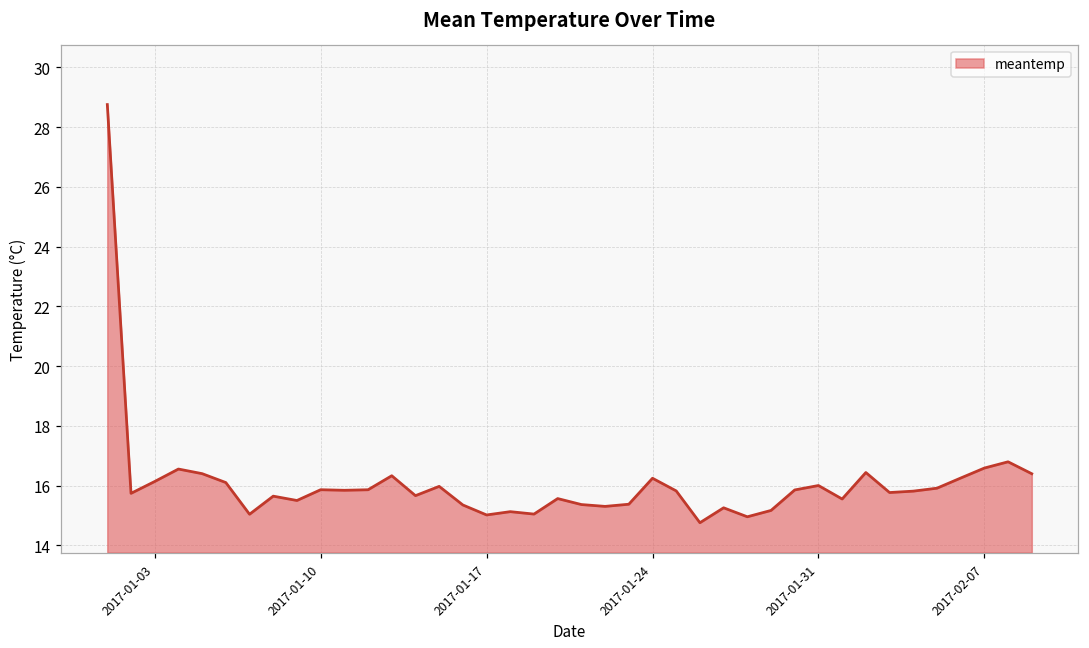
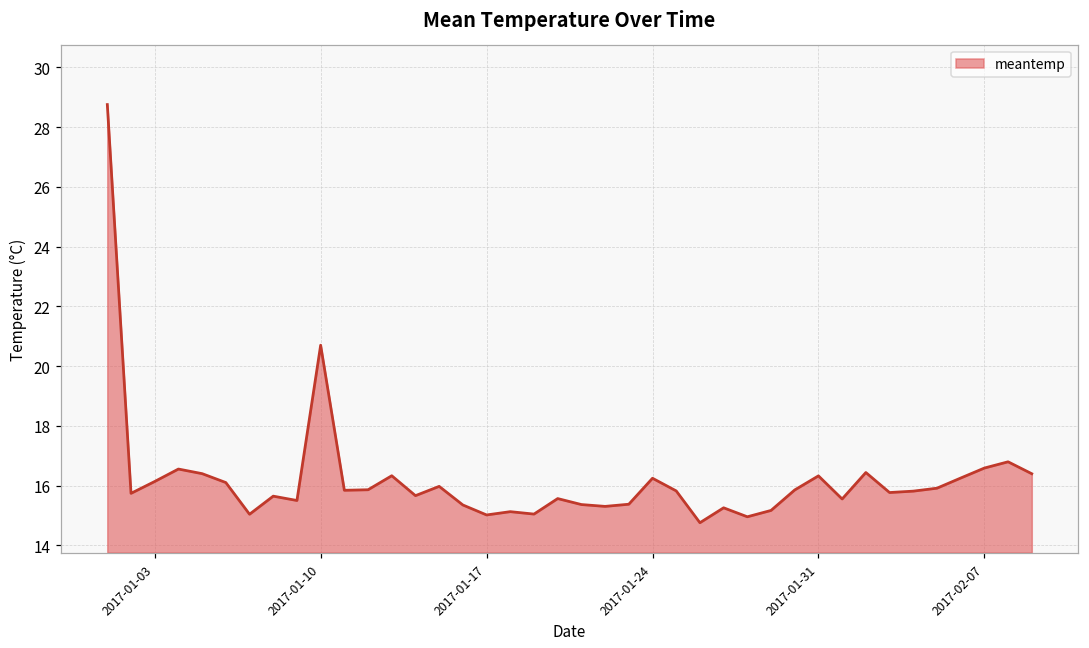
2017-01-10: 15.9 -> 20.7
2017-01-31: 16.0 -> 16.3
